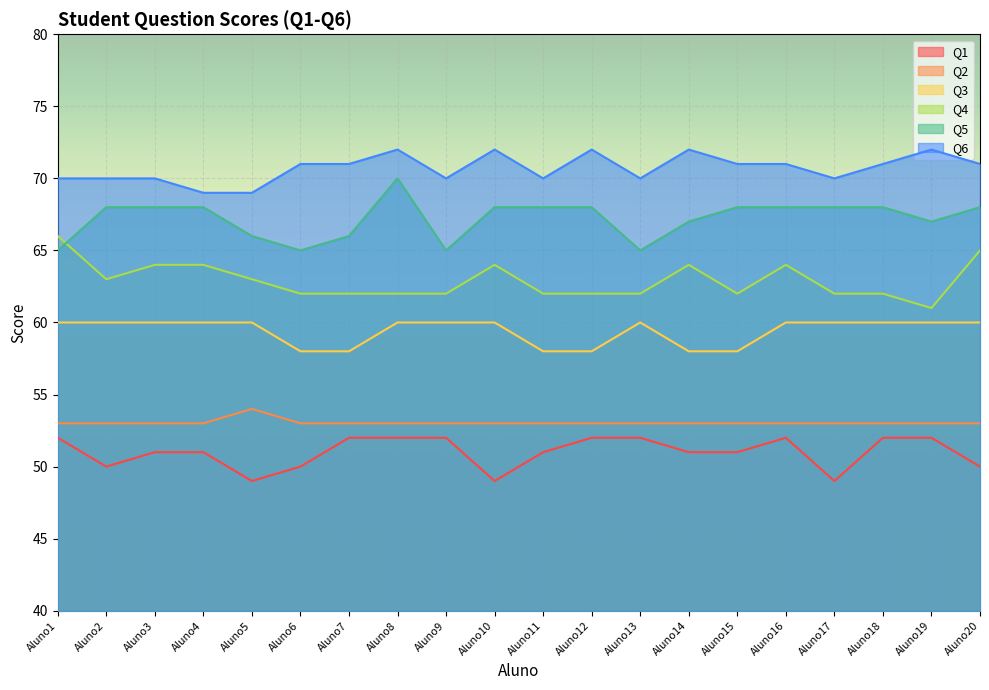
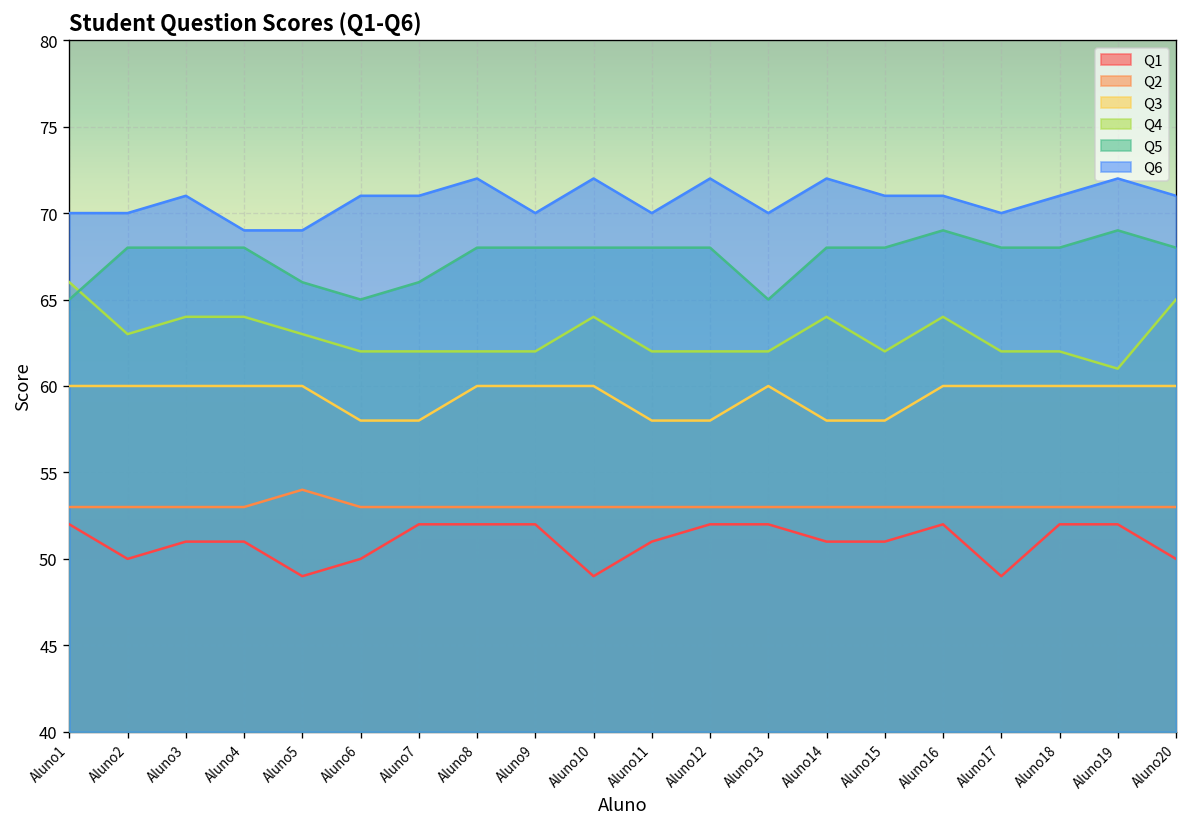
Q6, Aluno3: 70 -> 71
Q5, Aluno8: 70 -> 68
Q5, Aluno9: 65 -> 68
Q5, Aluno14: 67 -> 68
Q5, Aluno16: 68 -> 69
Q5, Aluno19: 67 -> 69
